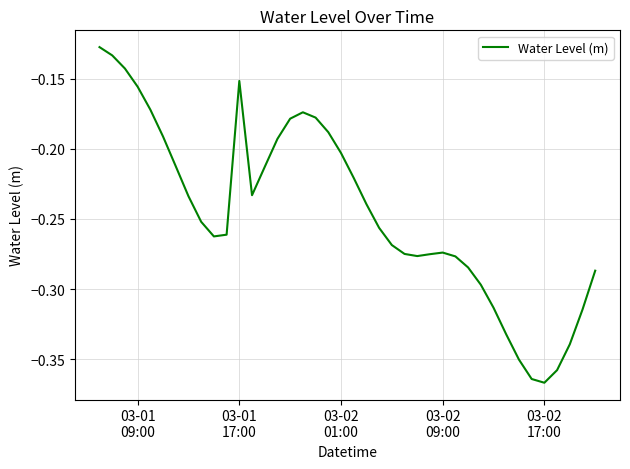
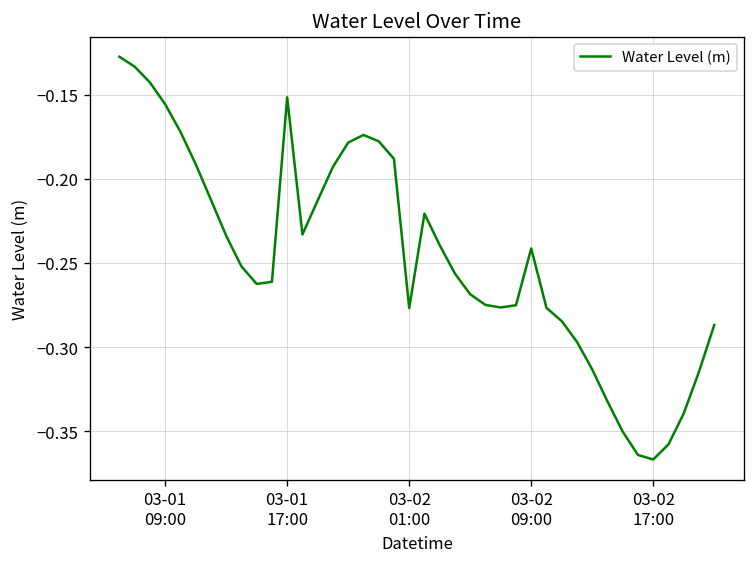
03-02 01:00: -0.203 -> -0.277
03-02 09:00: -0.274 -> -0.241
